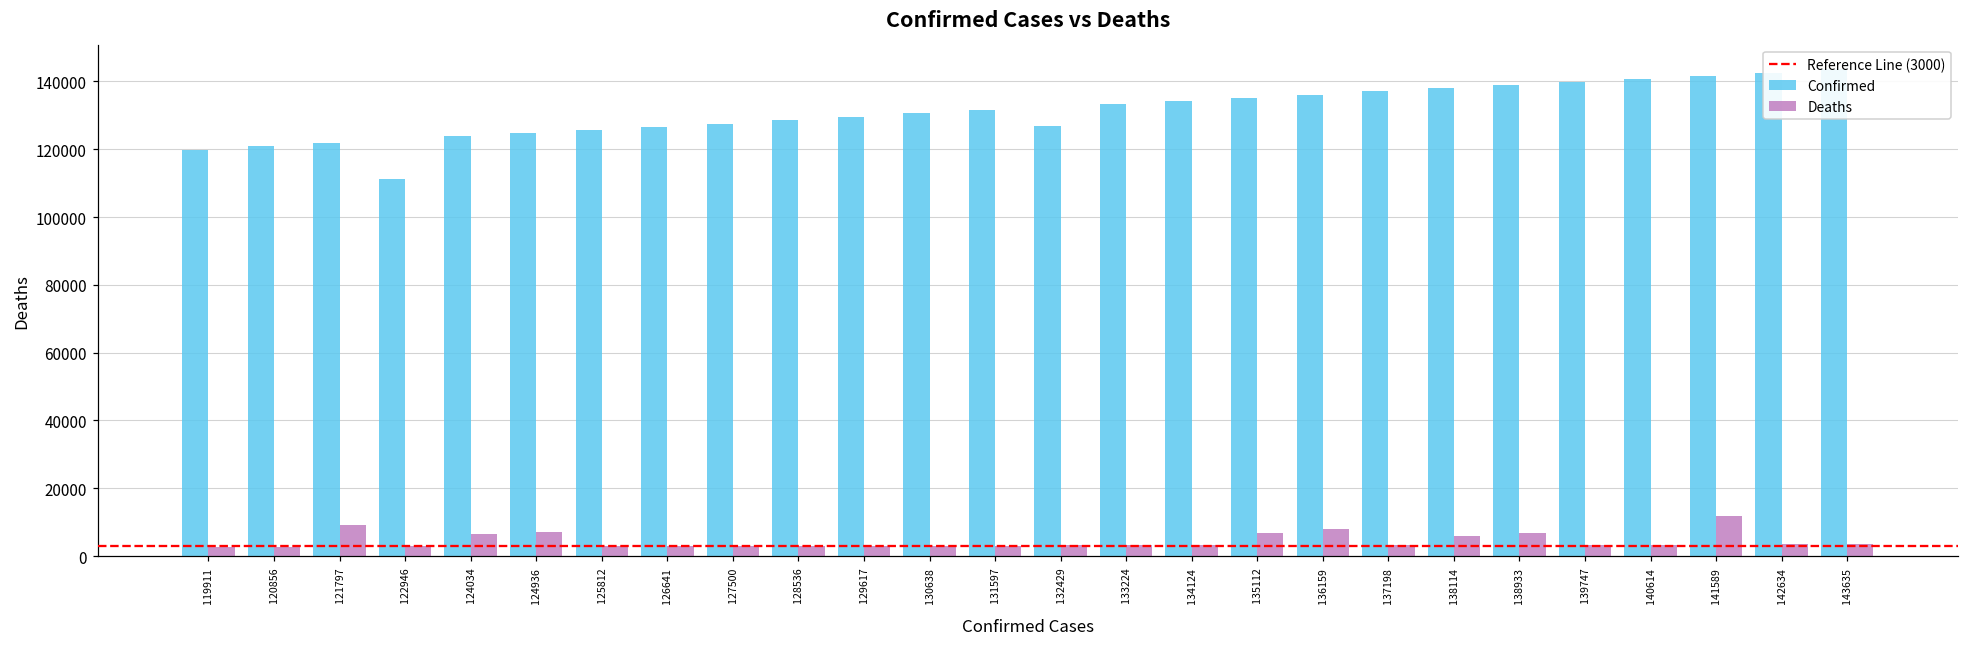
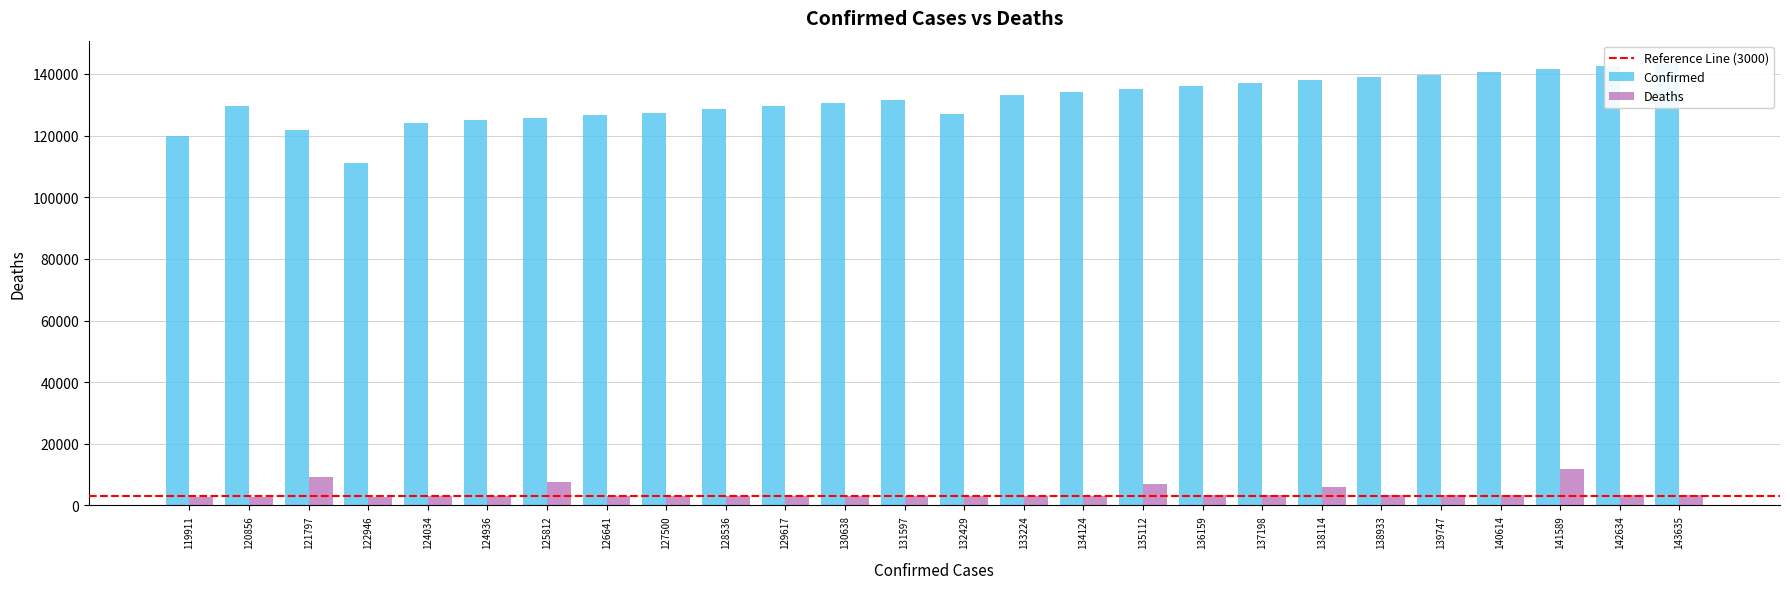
Confirmed, 120856: 121000 -> 129000
Deaths, 124034: 6000 -> 3000
Deaths, 124936: 7000 -> 3000
Deaths, 125812: 3000 -> 7000
Deaths, 136159: 8000 -> 3000
Deaths, 138933: 7000 -> 3000
